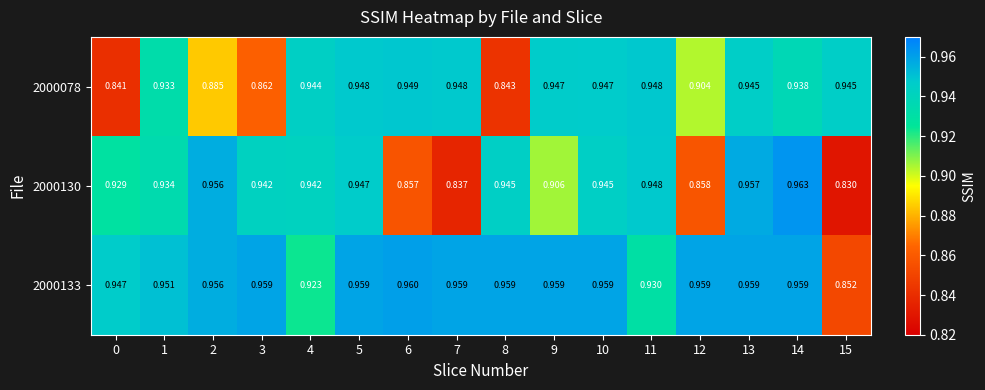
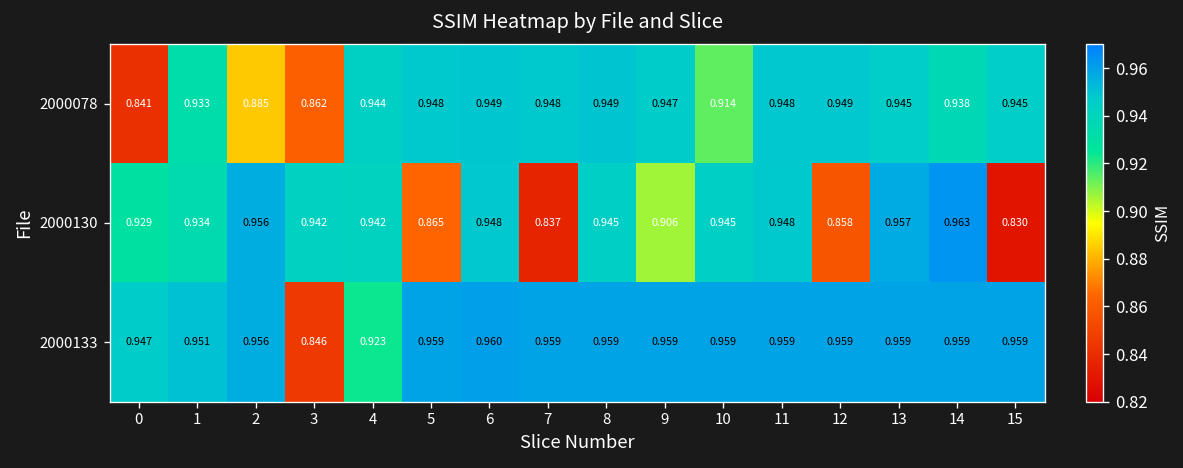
2000078, 8: 0.843 -> 0.949
2000078, 10: 0.947 -> 0.914
2000078, 12: 0.904 -> 0.949
2000130, 5: 0.947 -> 0.865
2000130, 6: 0.857 -> 0.948
2000133, 3: 0.959 -> 0.846
2000133, 11: 0.930 -> 0.959
2000133, 15: 0.852 -> 0.959
